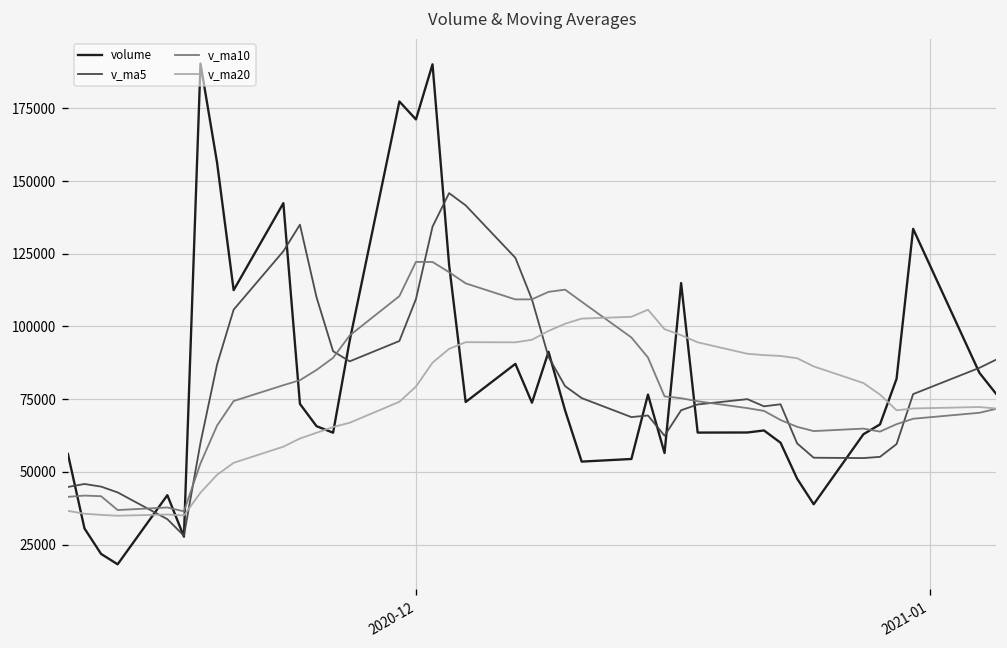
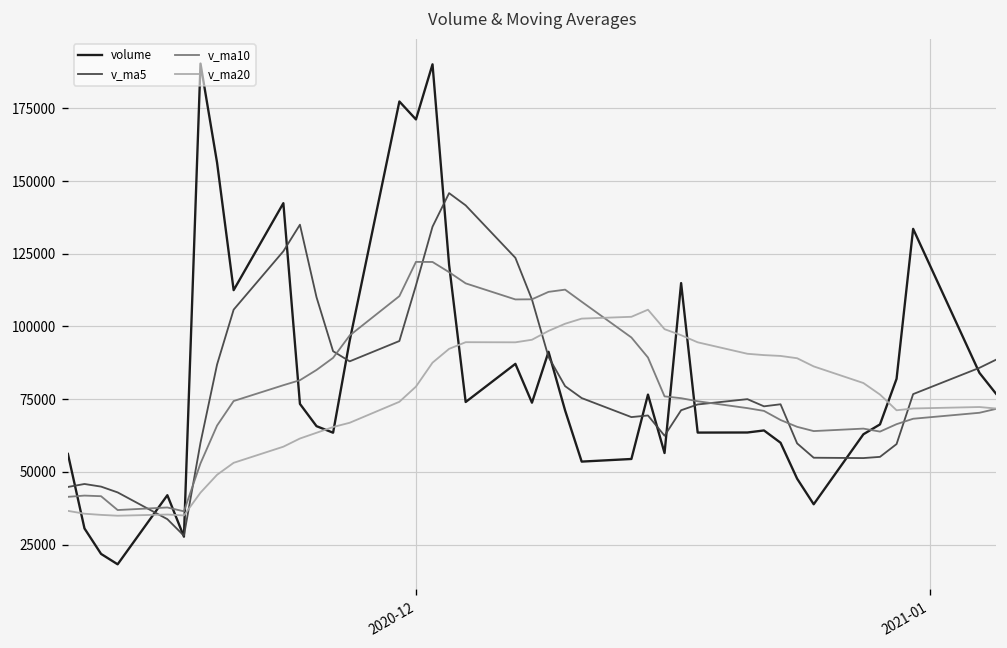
v_ma5, 2020-12: 109000 -> 114000
